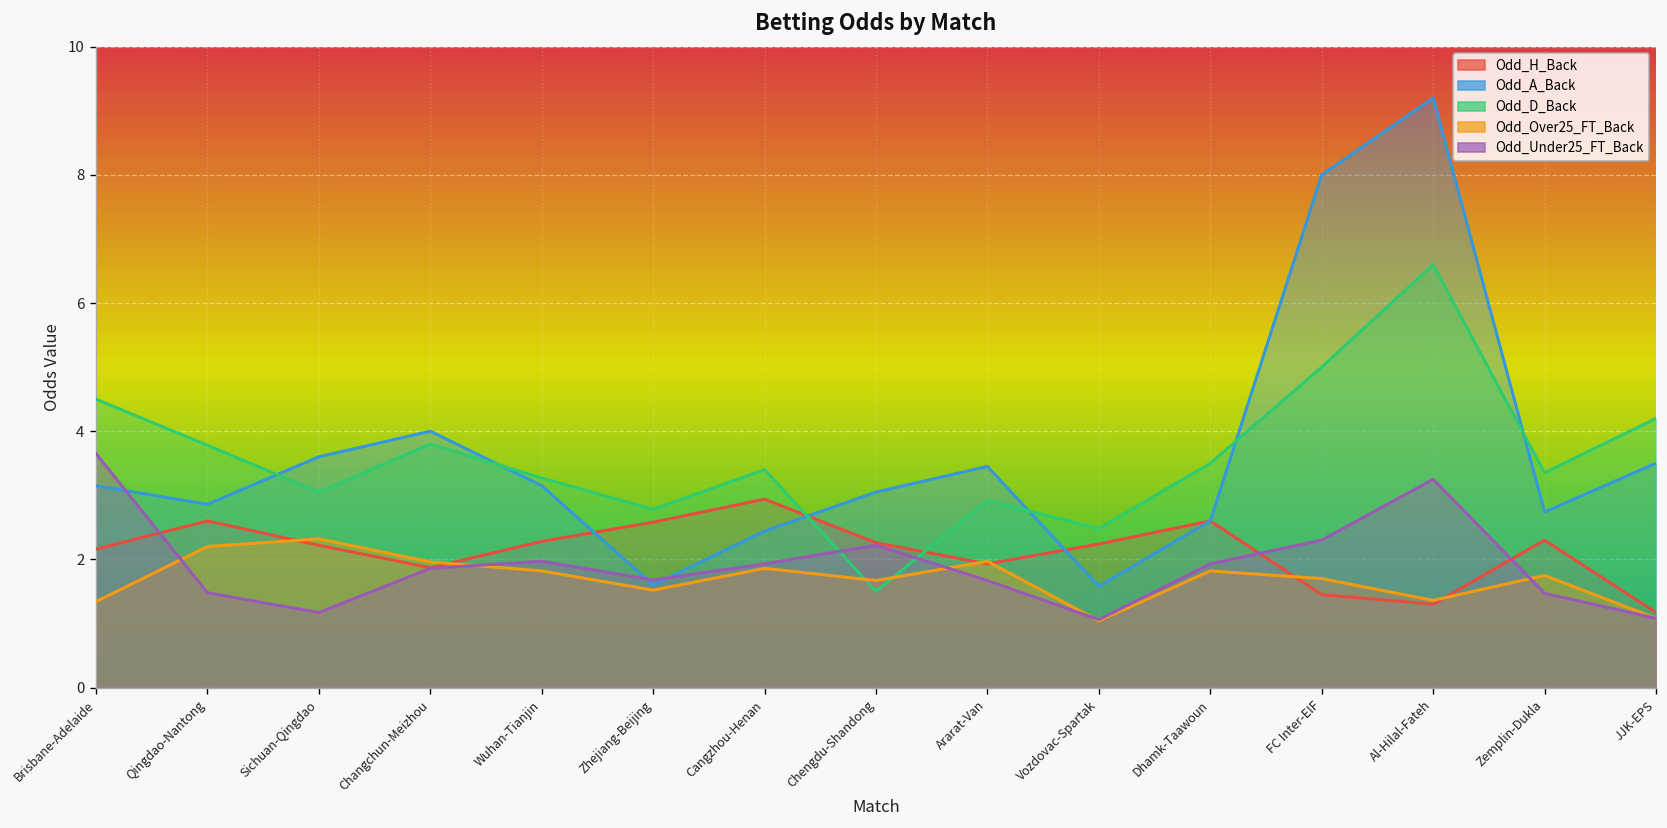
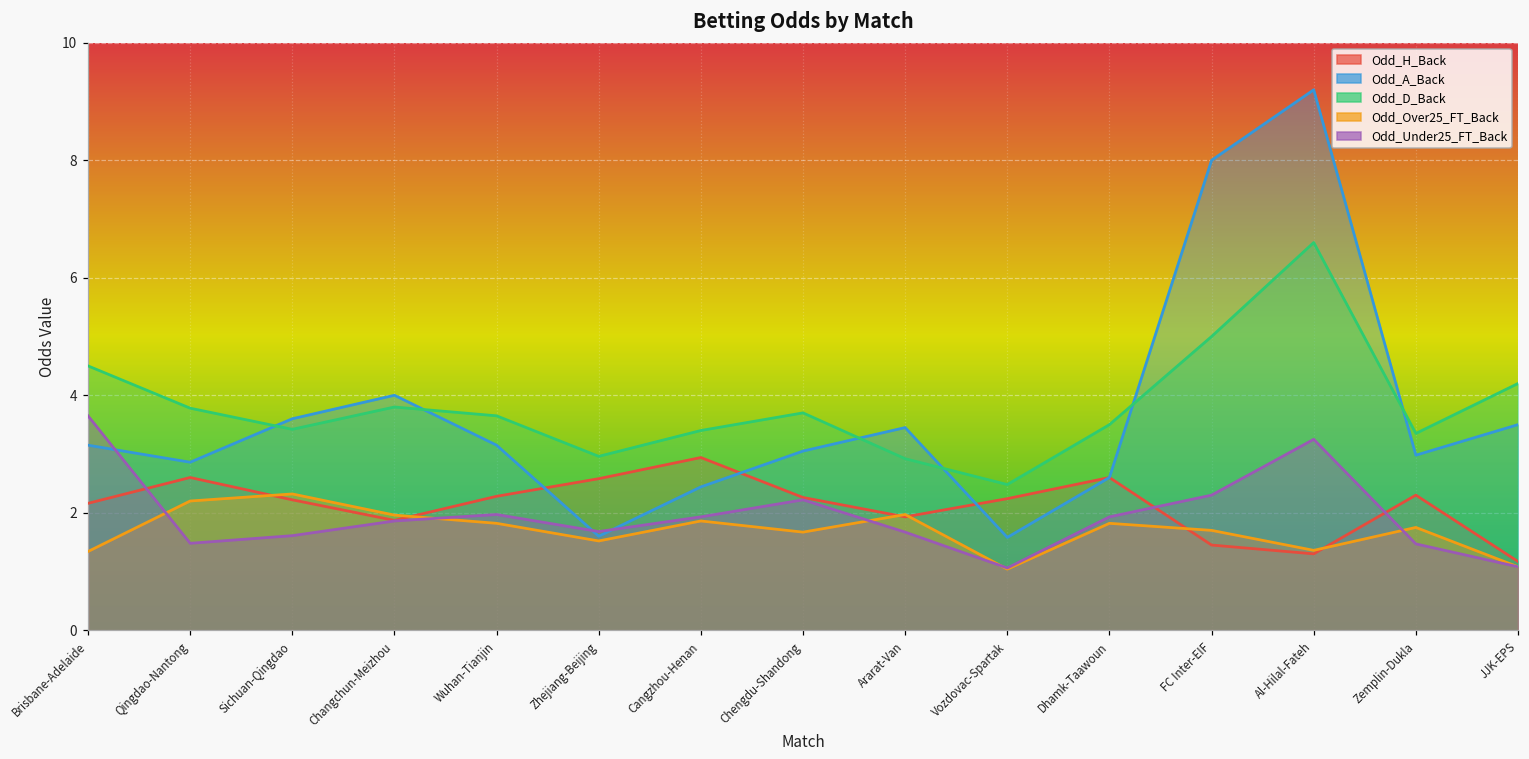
Odd_D_Back, Sichuan-Qingdao: 3.1 -> 3.4
Odd_Under25_FT_Back, Sichuan-Qingdao: 1.2 -> 1.6
Odd_D_Back, Wuhan-Tianjin: 3.3 -> 3.7
Odd_D_Back, Zhejiang-Beijing: 2.8 -> 3.0
Odd_D_Back, Chengdu-Shandong: 1.5 -> 3.7
Odd_A_Back, Zemplin-Dukla: 2.7 -> 3.0
